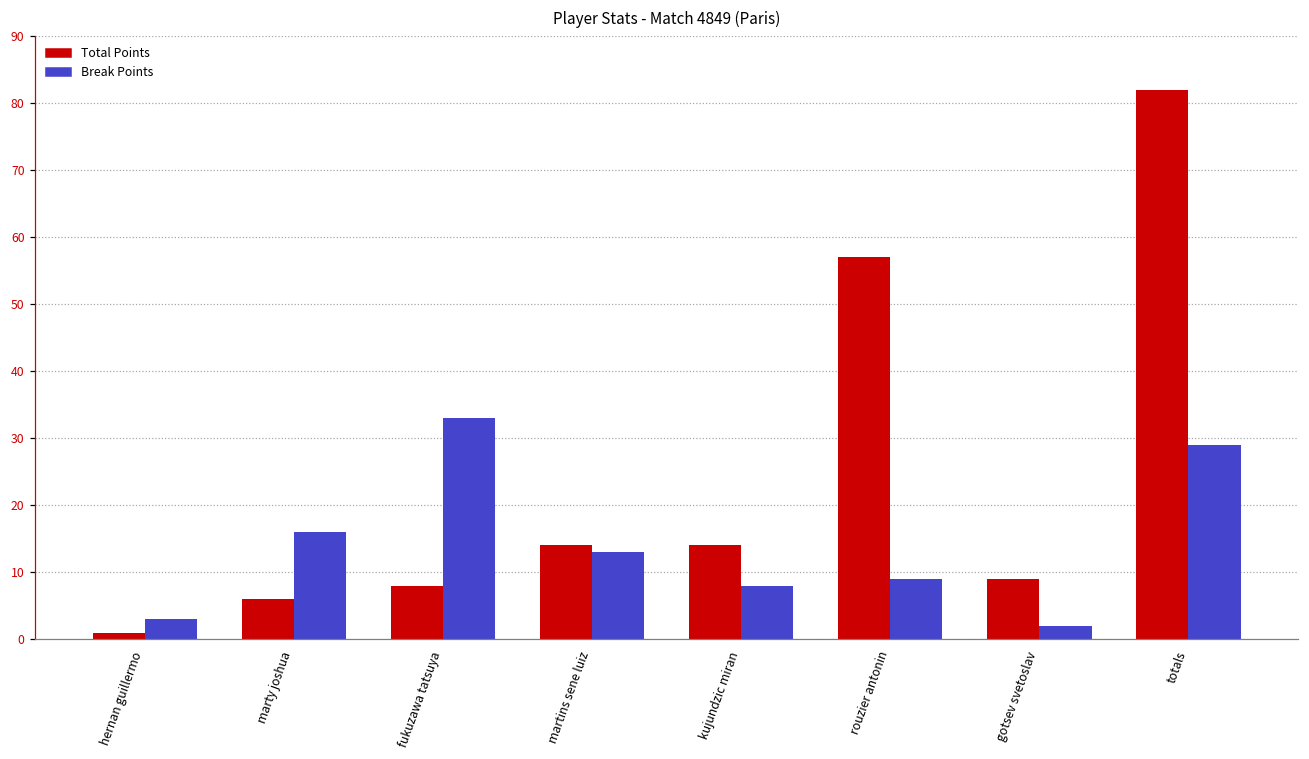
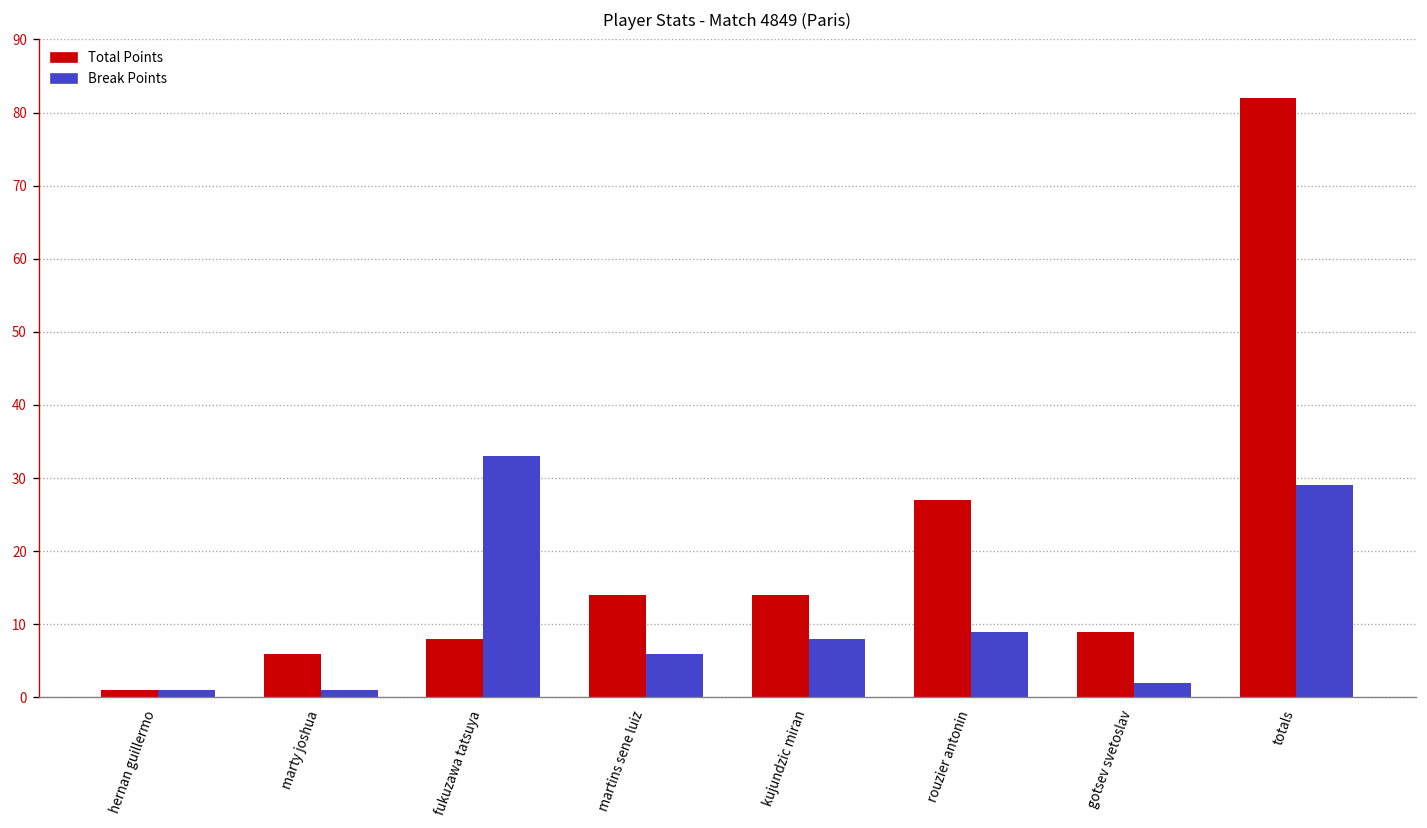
Break Points, hernan guillermo: 3 -> 1
Break Points, marty joshua: 16 -> 1
Break Points, martins sene luiz: 13 -> 6
Total Points, rouzier antonin: 57 -> 27
